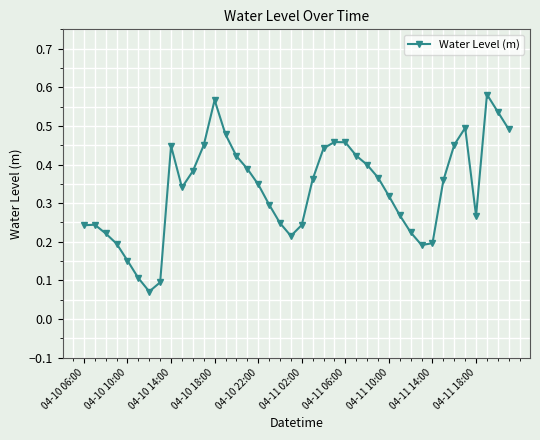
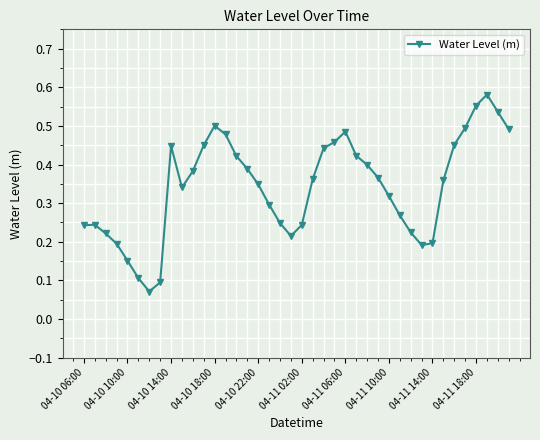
04-10 18:00: 0.57 -> 0.50
04-11 06:00: 0.46 -> 0.49
04-11 18:00: 0.27 -> 0.55
